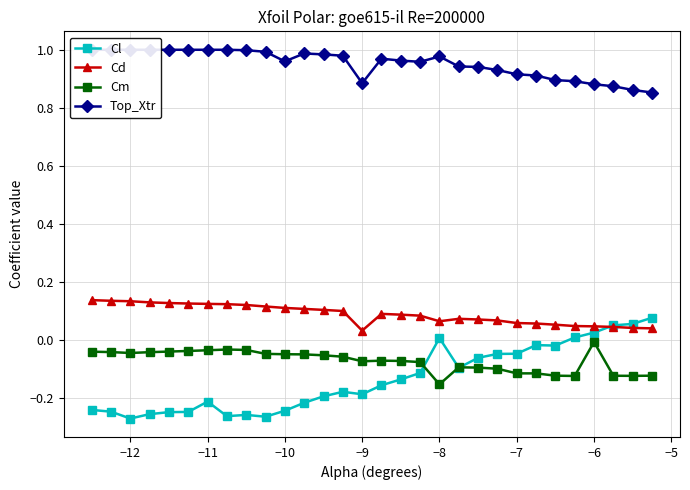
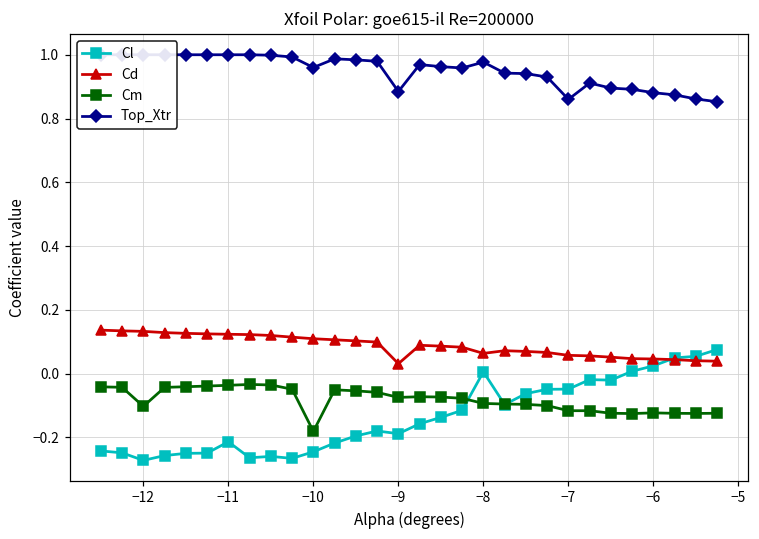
Cm, −12: -0.05 -> -0.10
Cm, −10: -0.05 -> -0.18
Cm, −8: -0.15 -> -0.09
Top_Xtr, −7: 0.92 -> 0.86
Cm, −6: -0.01 -> -0.12
